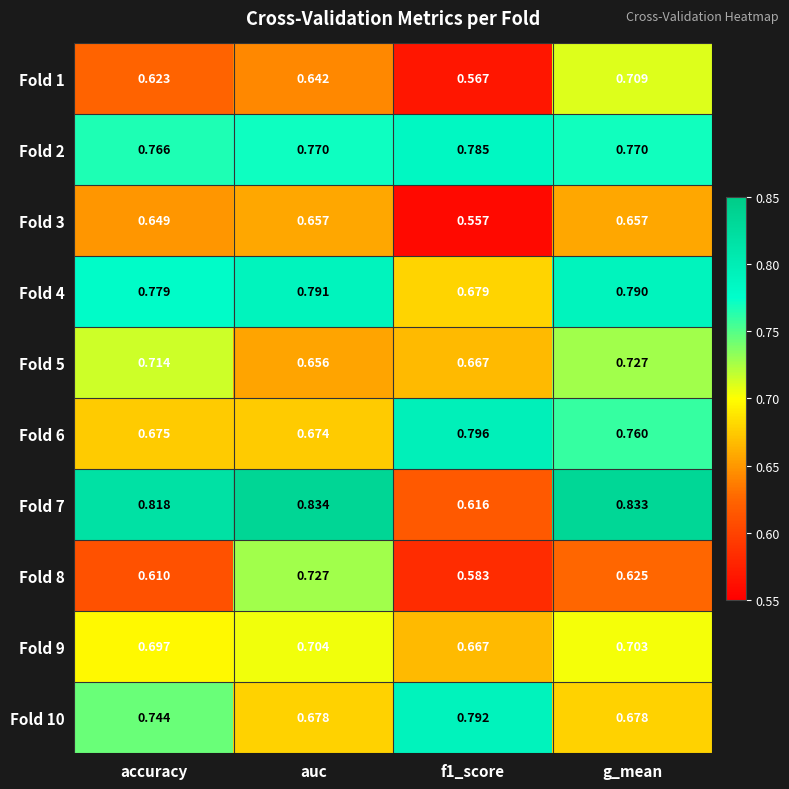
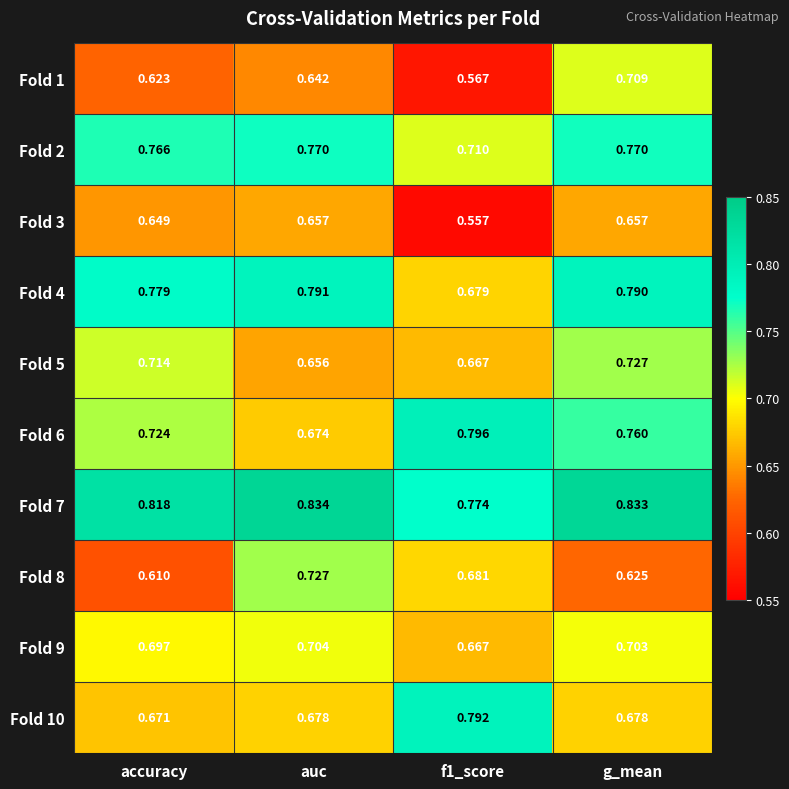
Fold 2, f1_score: 0.785 -> 0.710
Fold 6, accuracy: 0.675 -> 0.724
Fold 7, f1_score: 0.616 -> 0.774
Fold 8, f1_score: 0.583 -> 0.681
Fold 10, accuracy: 0.744 -> 0.671
